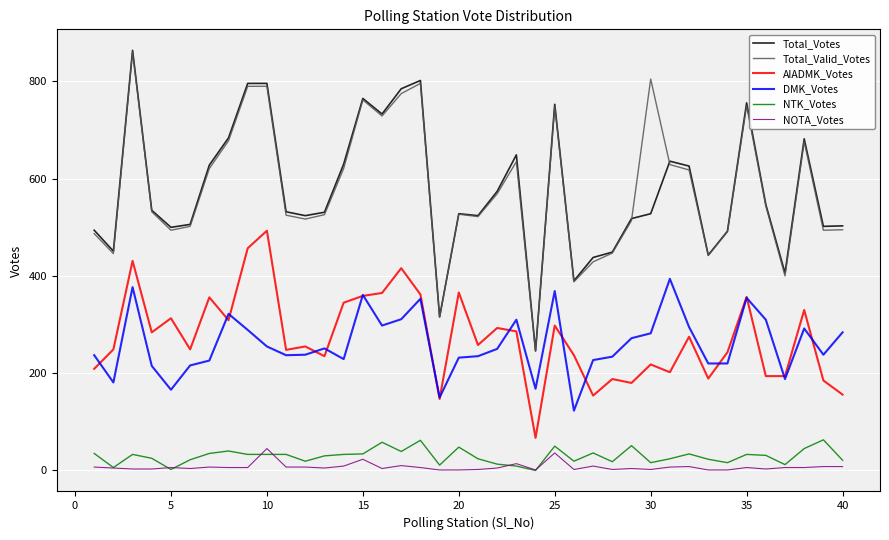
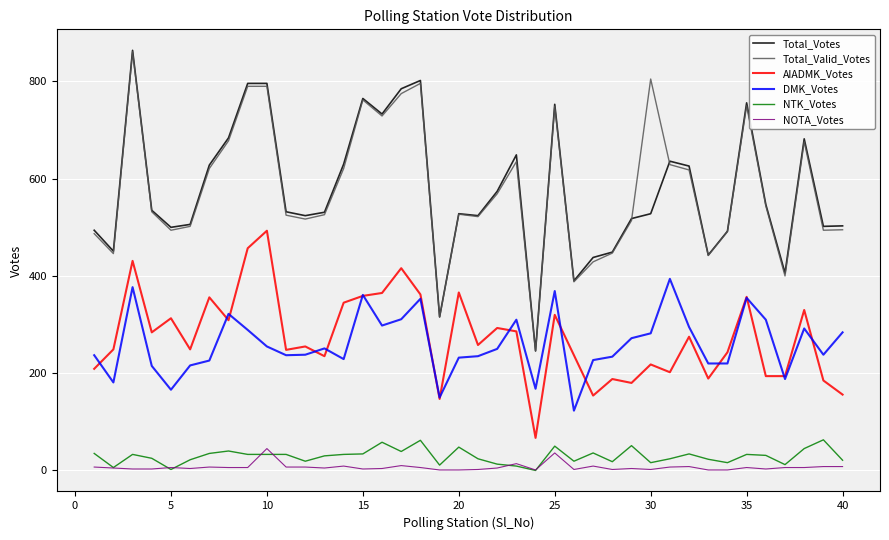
NOTA_Votes, 15: 20 -> 0
AIADMK_Votes, 25: 300 -> 320
